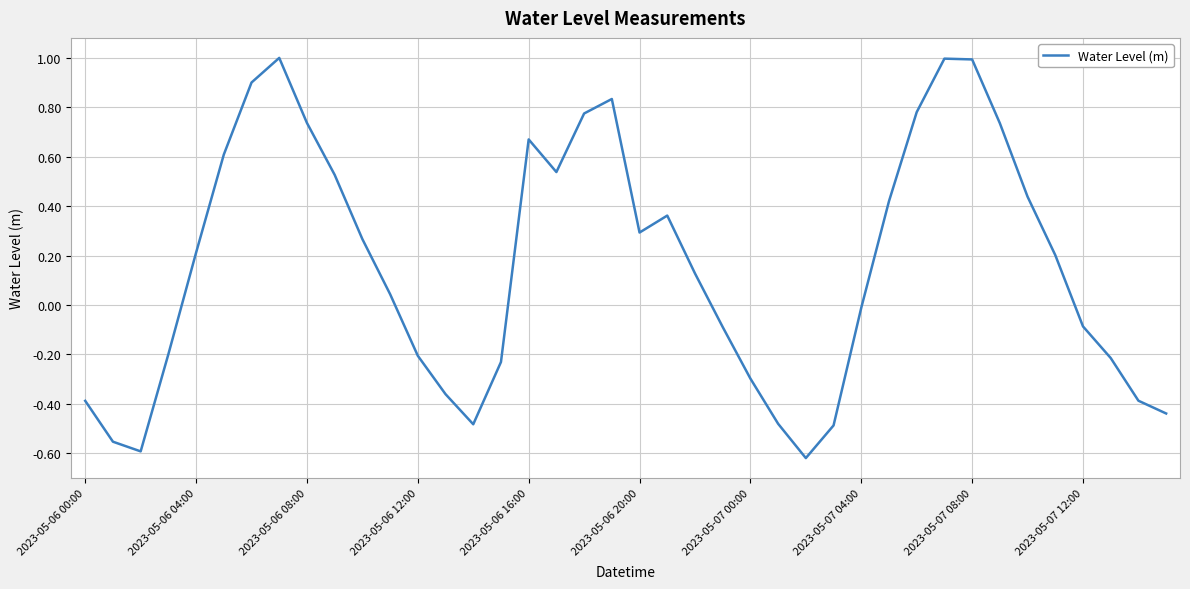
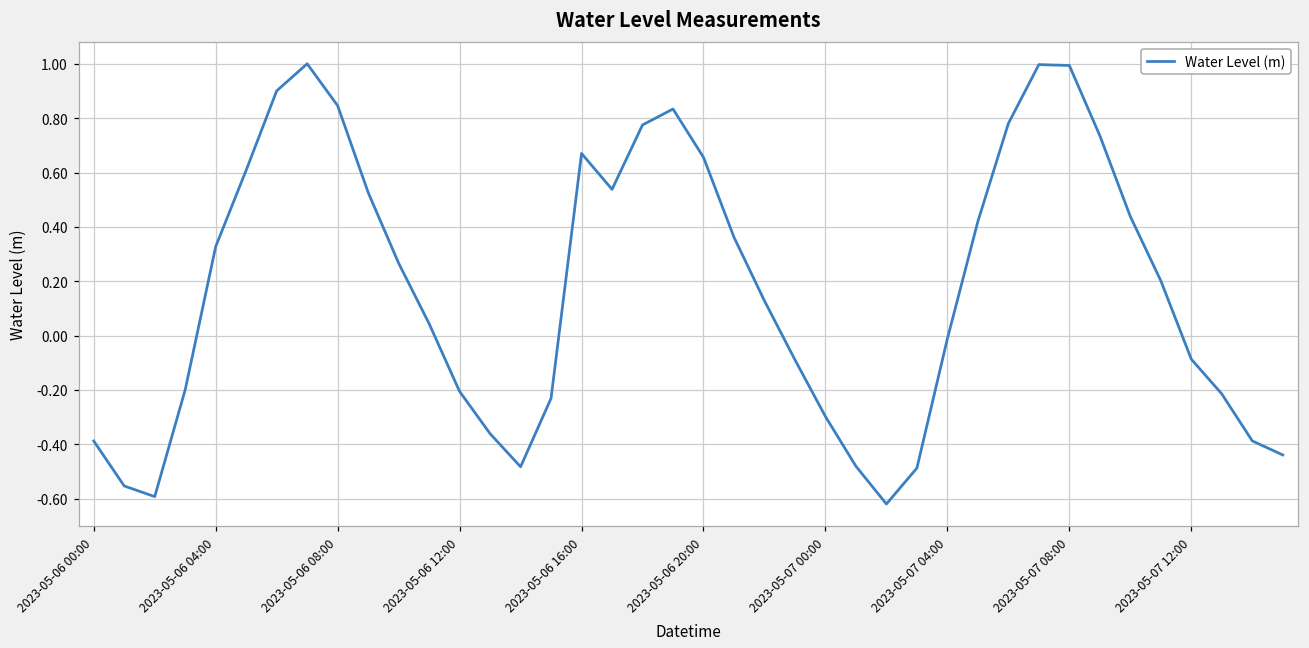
2023-05-06 04:00: 0.21 -> 0.33
2023-05-06 08:00: 0.74 -> 0.85
2023-05-06 20:00: 0.29 -> 0.66
